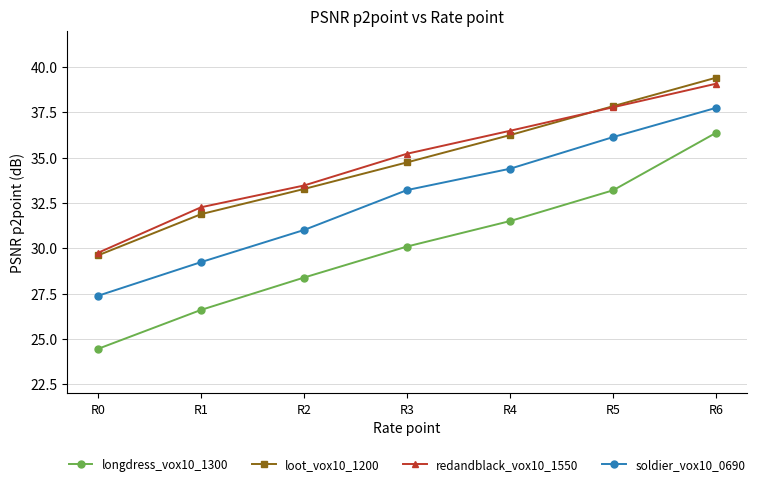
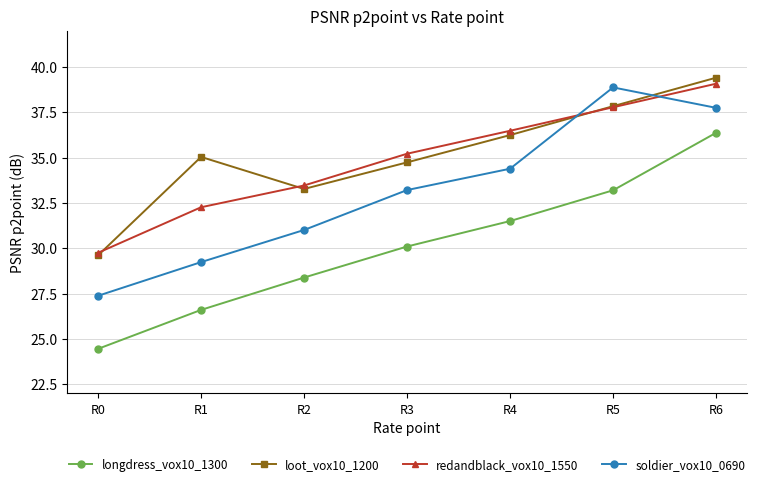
loot_vox10_1200, R1: 31.9 -> 35.0
soldier_vox10_0690, R5: 36.1 -> 38.9
